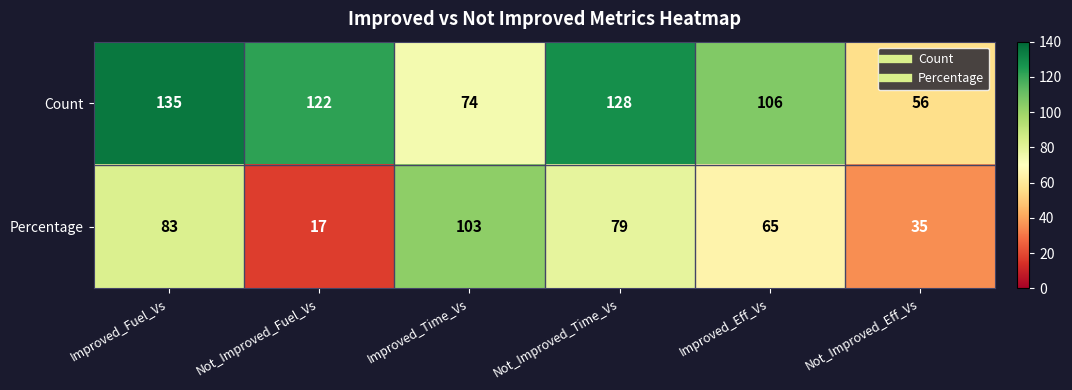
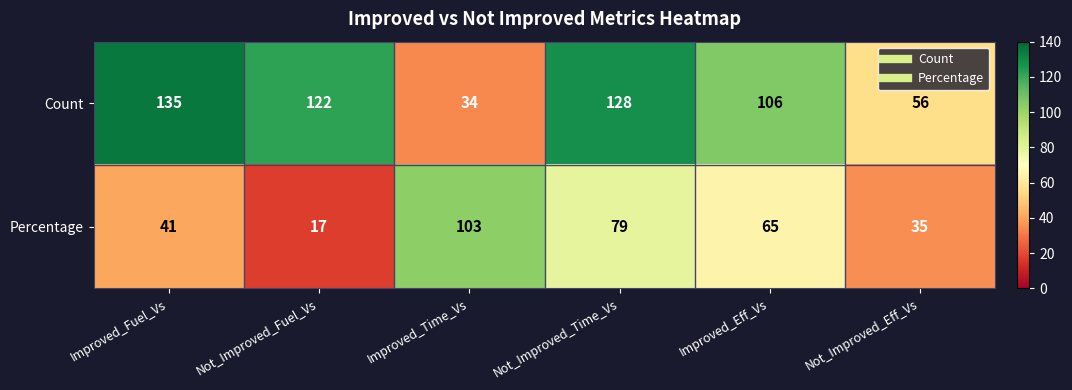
Count, Improved_Time_Vs: 74 -> 34
Percentage, Improved_Fuel_Vs: 83 -> 41
